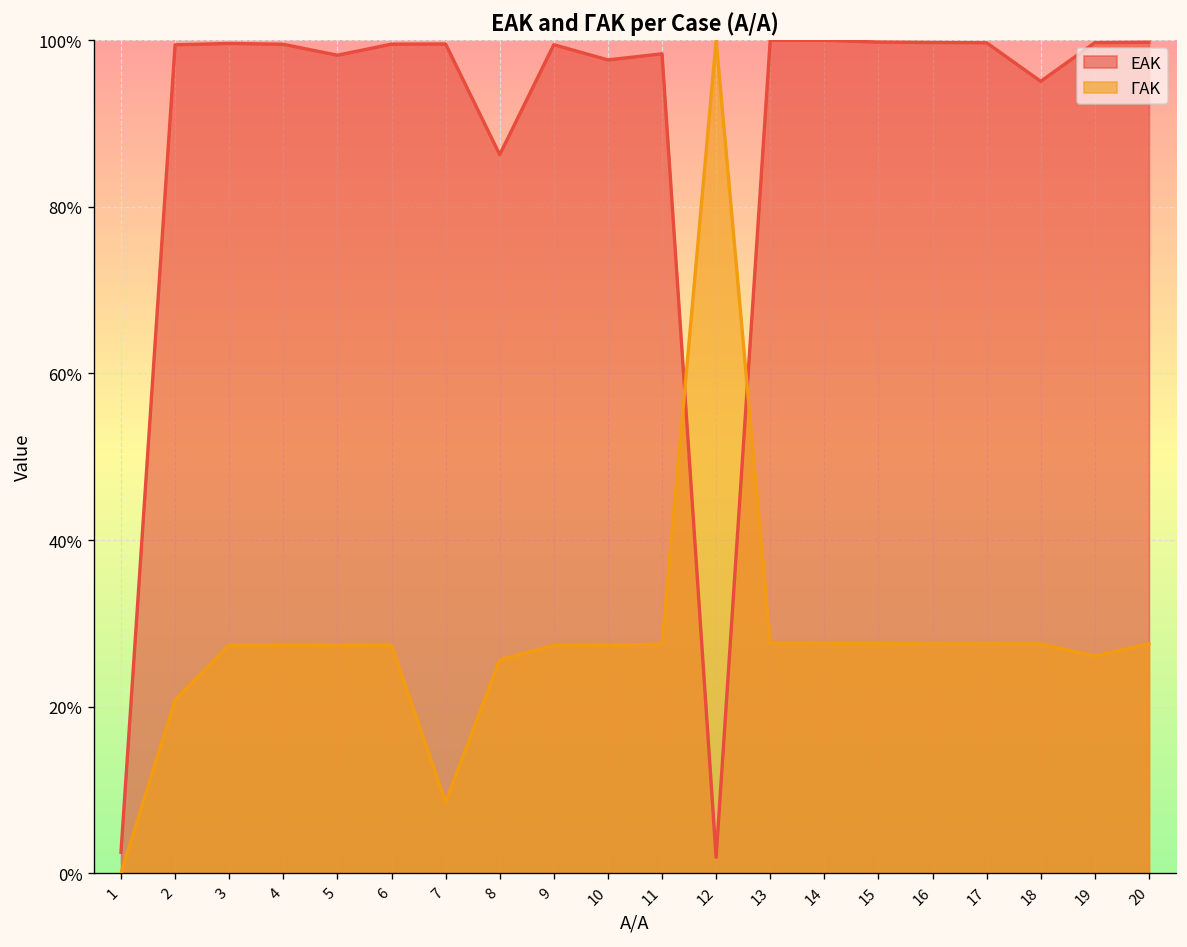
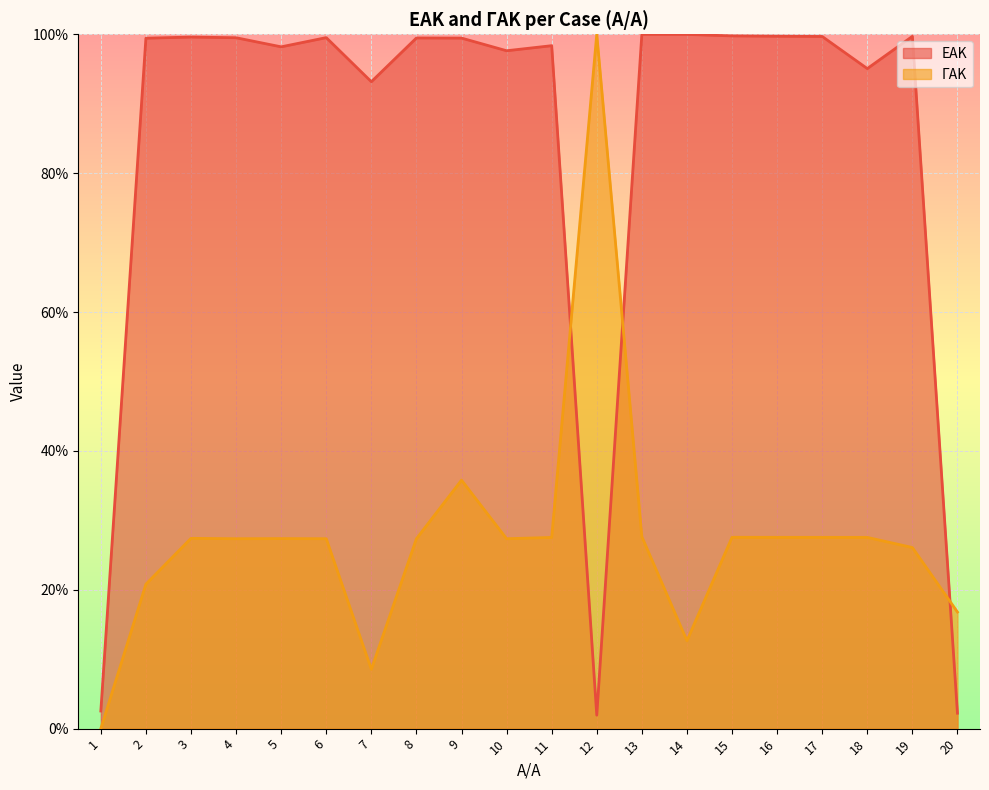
ΕΑΚ, 7: 100% -> 93%
ΕΑΚ, 8: 86% -> 99%
ΓΑΚ, 8: 26% -> 27%
ΓΑΚ, 9: 27% -> 36%
ΓΑΚ, 14: 28% -> 13%
ΕΑΚ, 20: 100% -> 2%
ΓΑΚ, 20: 28% -> 17%
